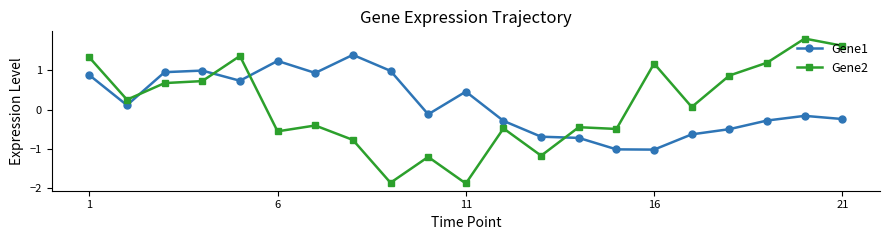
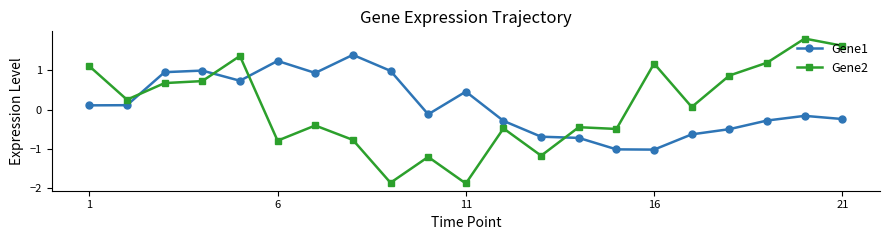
Gene1, 1: 0.9 -> 0.1
Gene2, 1: 1.3 -> 1.1
Gene2, 6: -0.6 -> -0.8
